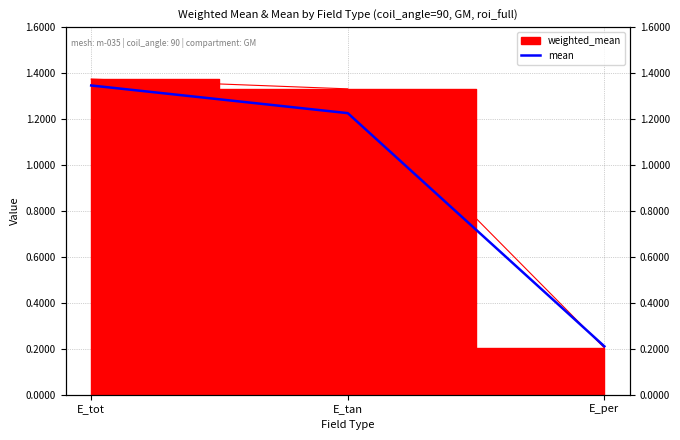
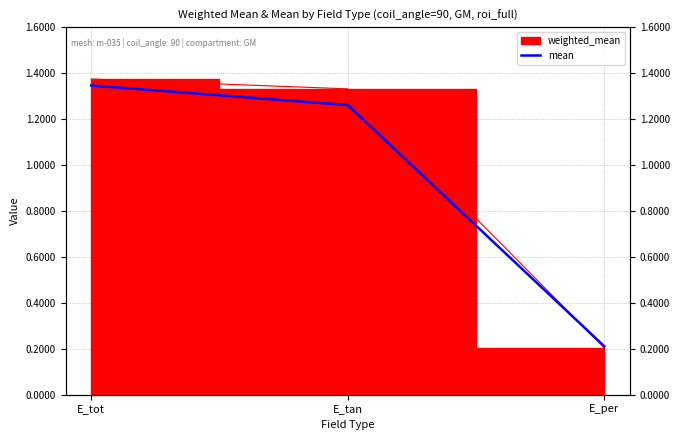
mean, E_tan: 1.23 -> 1.26
